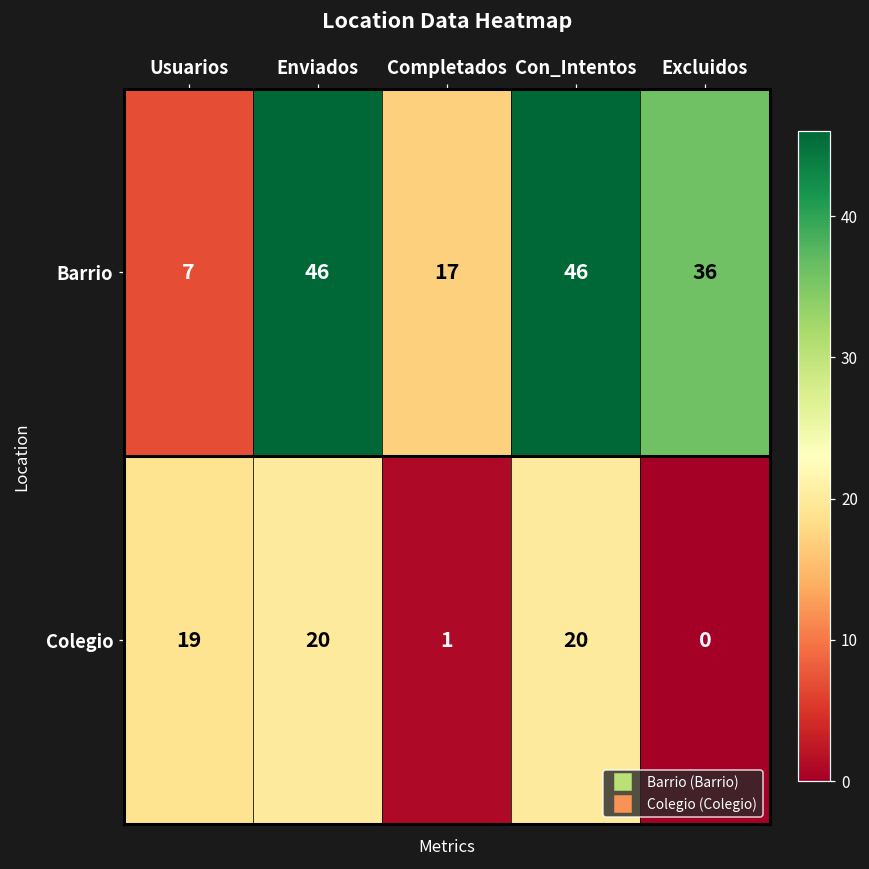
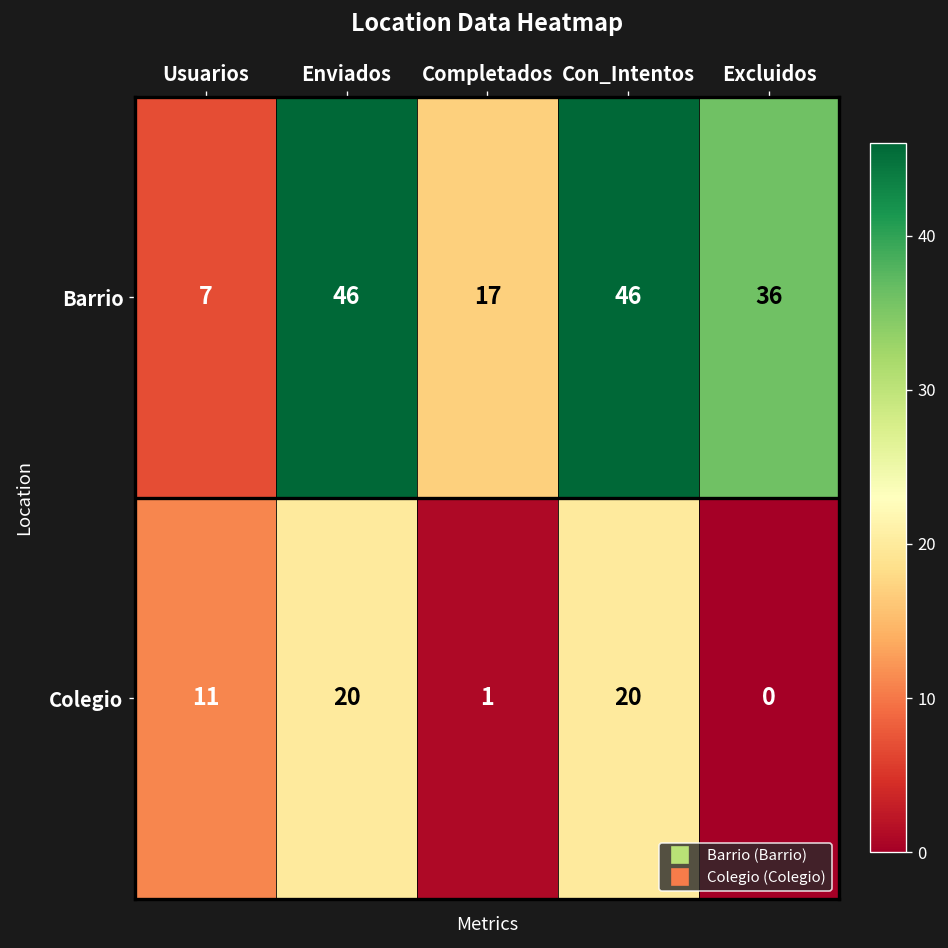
Colegio, Usuarios: 19 -> 11
